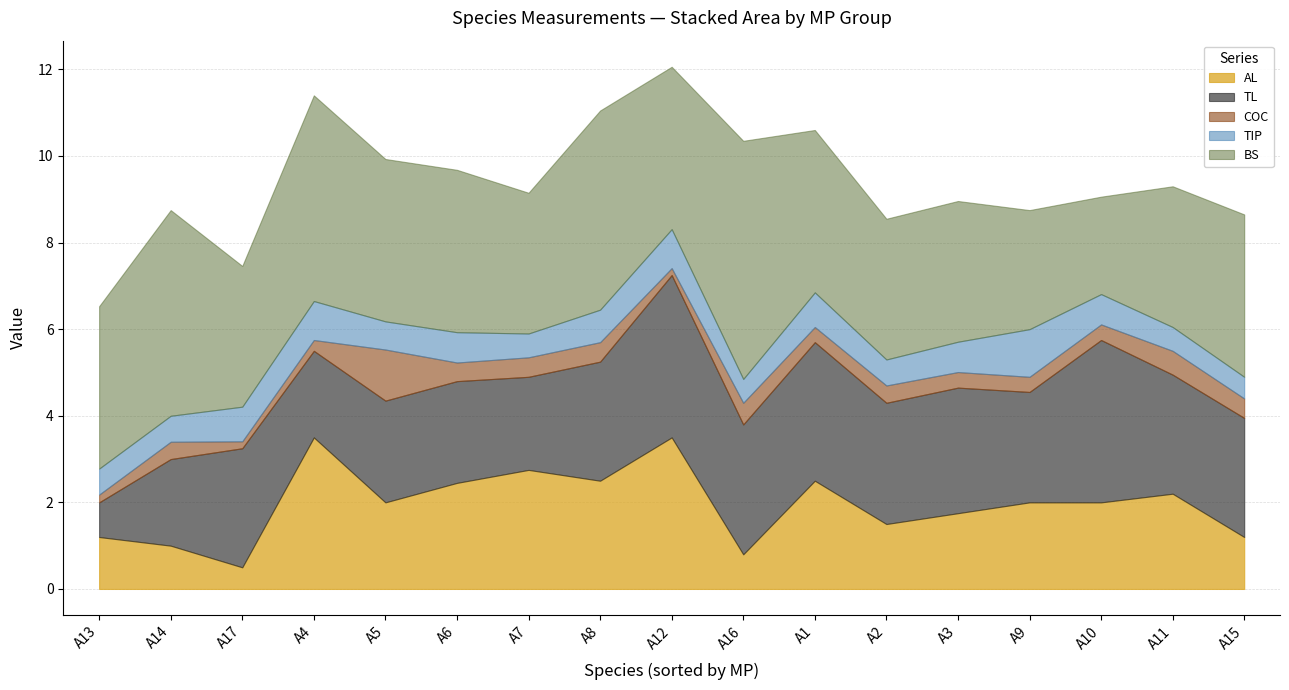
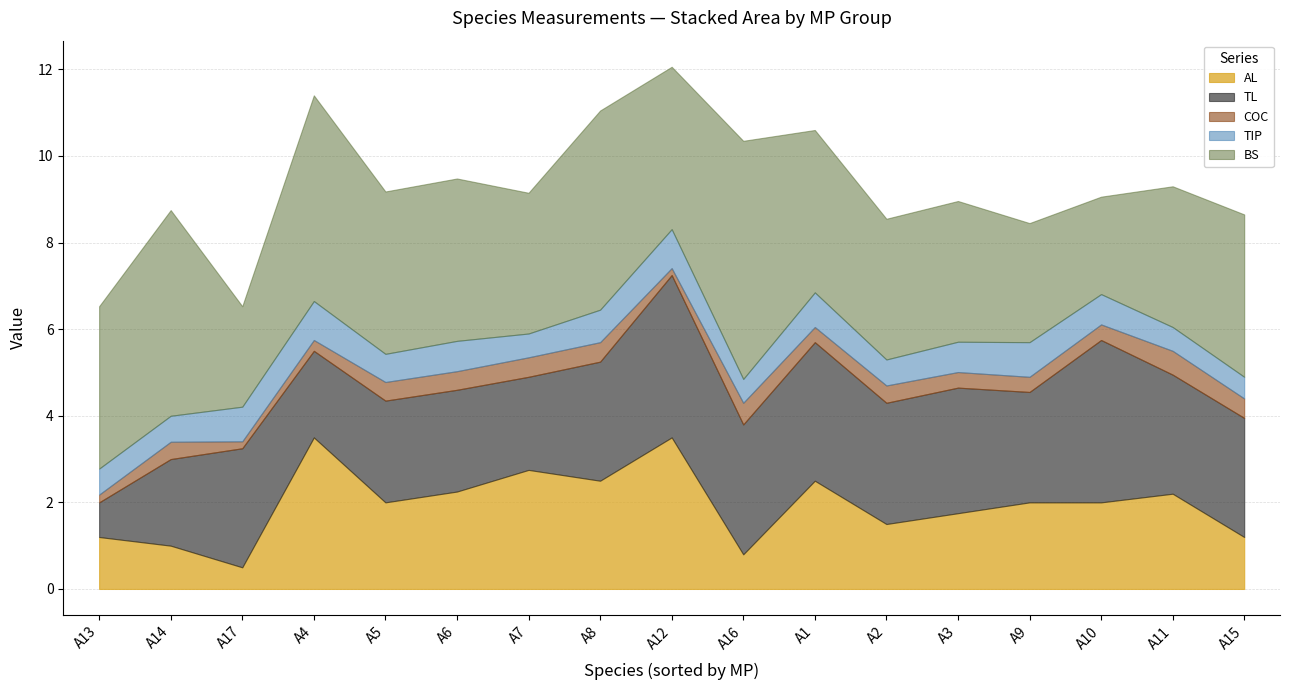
BS, A17: 3.3 -> 2.3
COC, A5: 1.2 -> 0.4
AL, A6: 2.5 -> 2.3
TIP, A9: 1.1 -> 0.8
